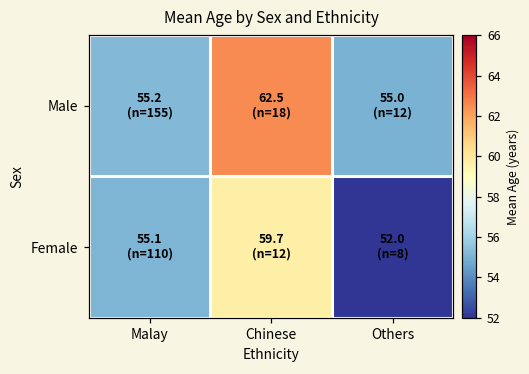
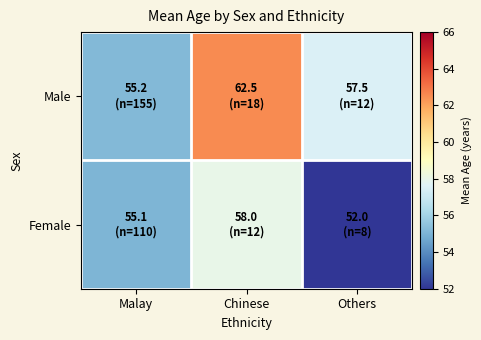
Male, Others: 55.0 -> 57.5
Female, Chinese: 59.7 -> 58.0
